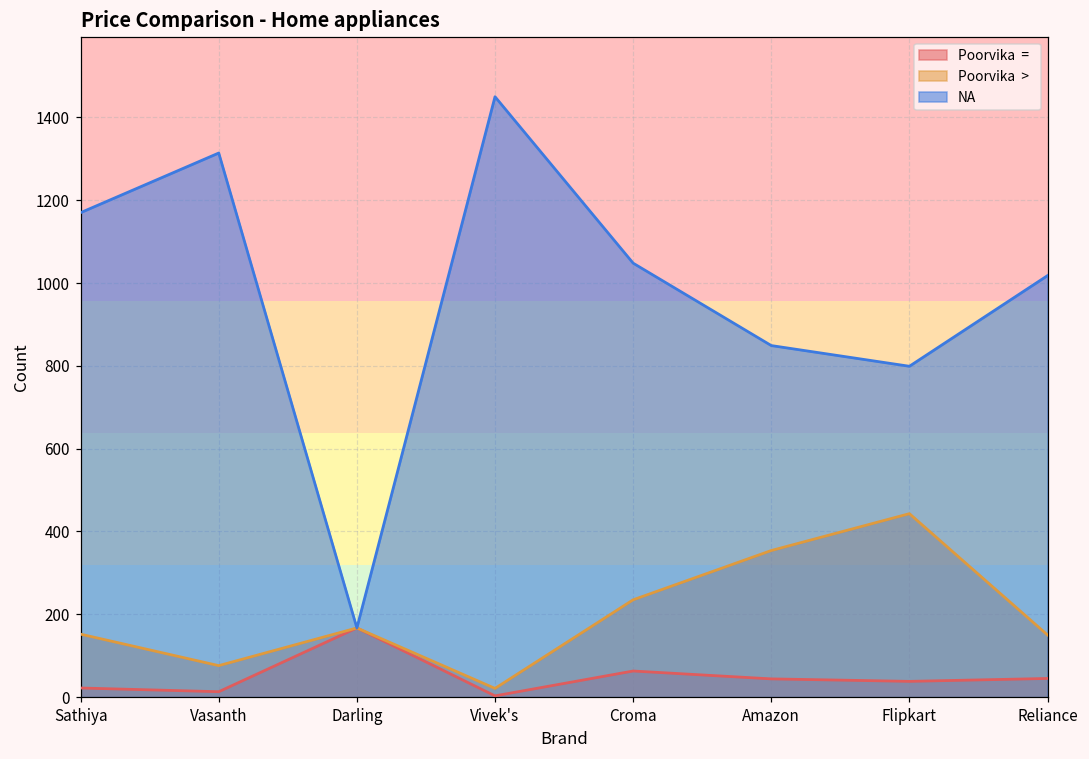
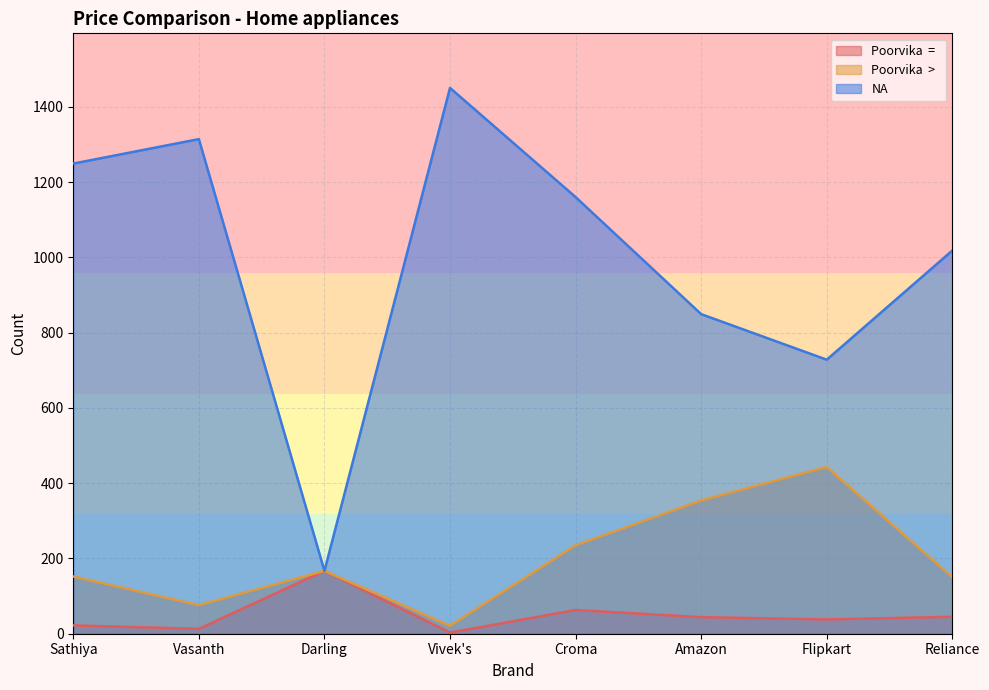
NA, Sathiya: 1170 -> 1250
NA, Croma: 1050 -> 1160
NA, Flipkart: 800 -> 730
